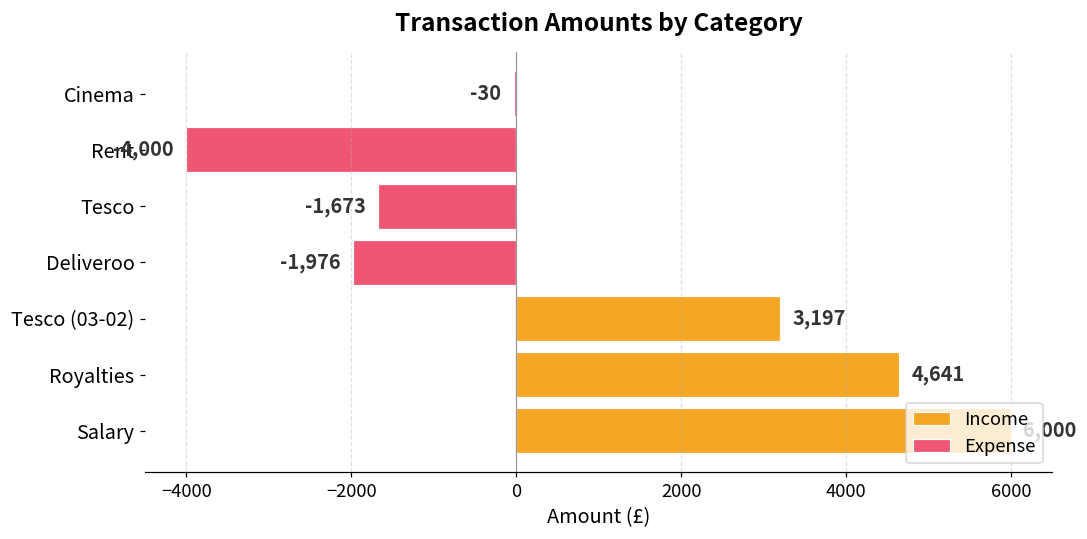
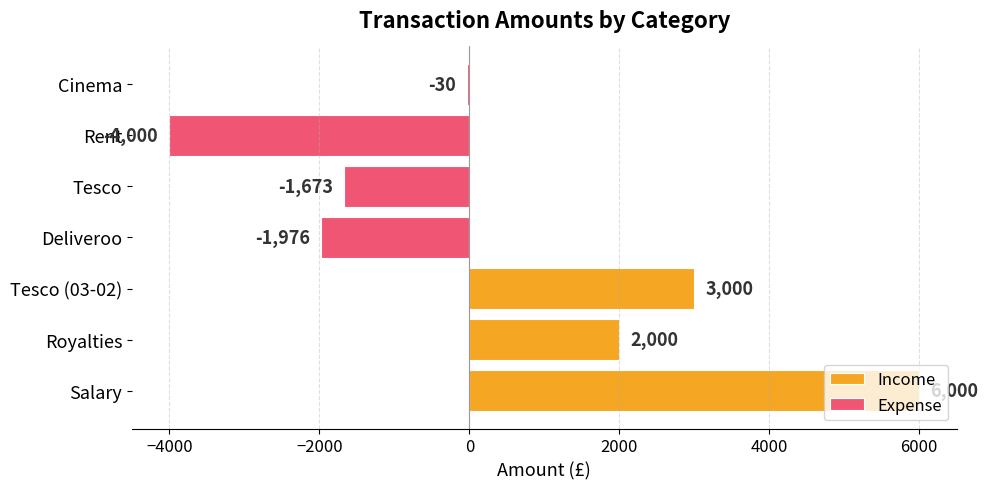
Income, Tesco (03-02): 3,197 -> 3,000
Income, Royalties: 4,641 -> 2,000
